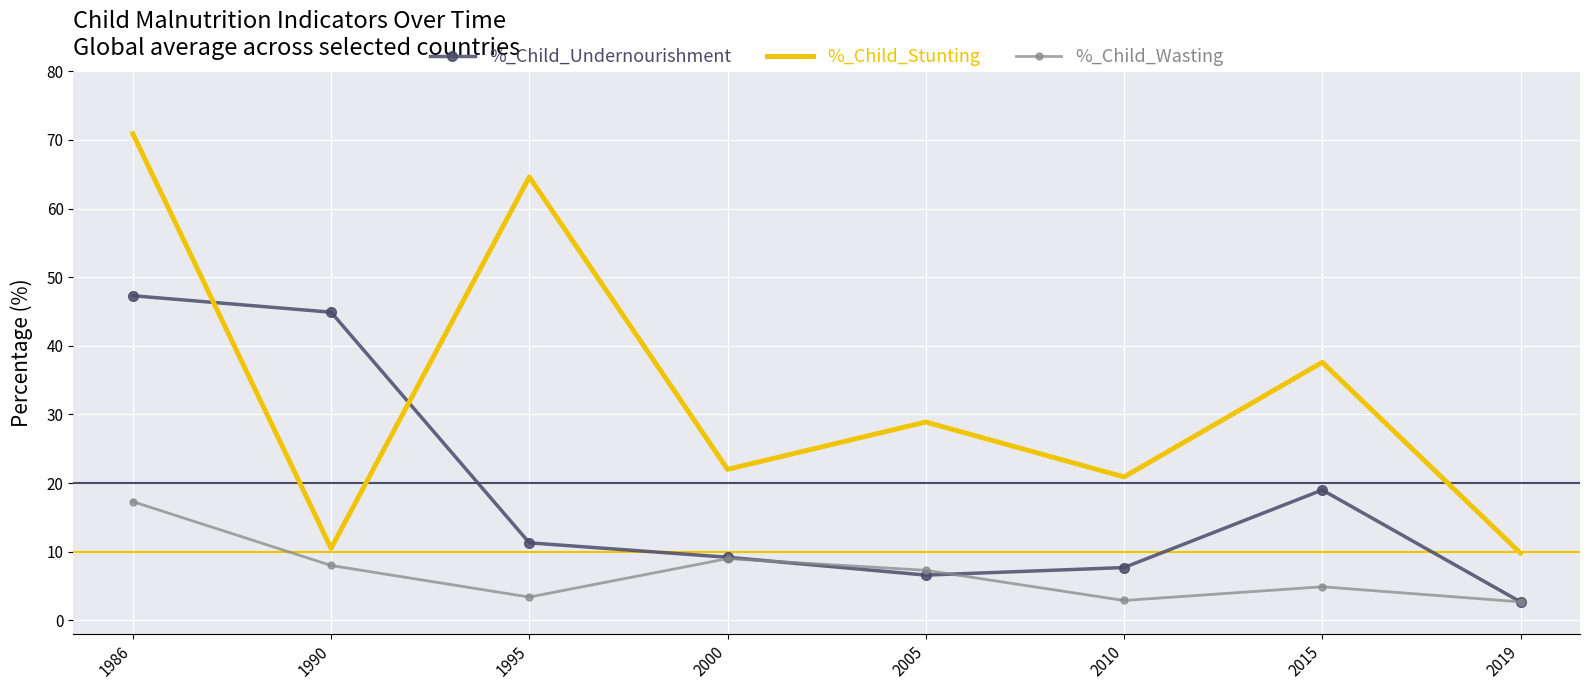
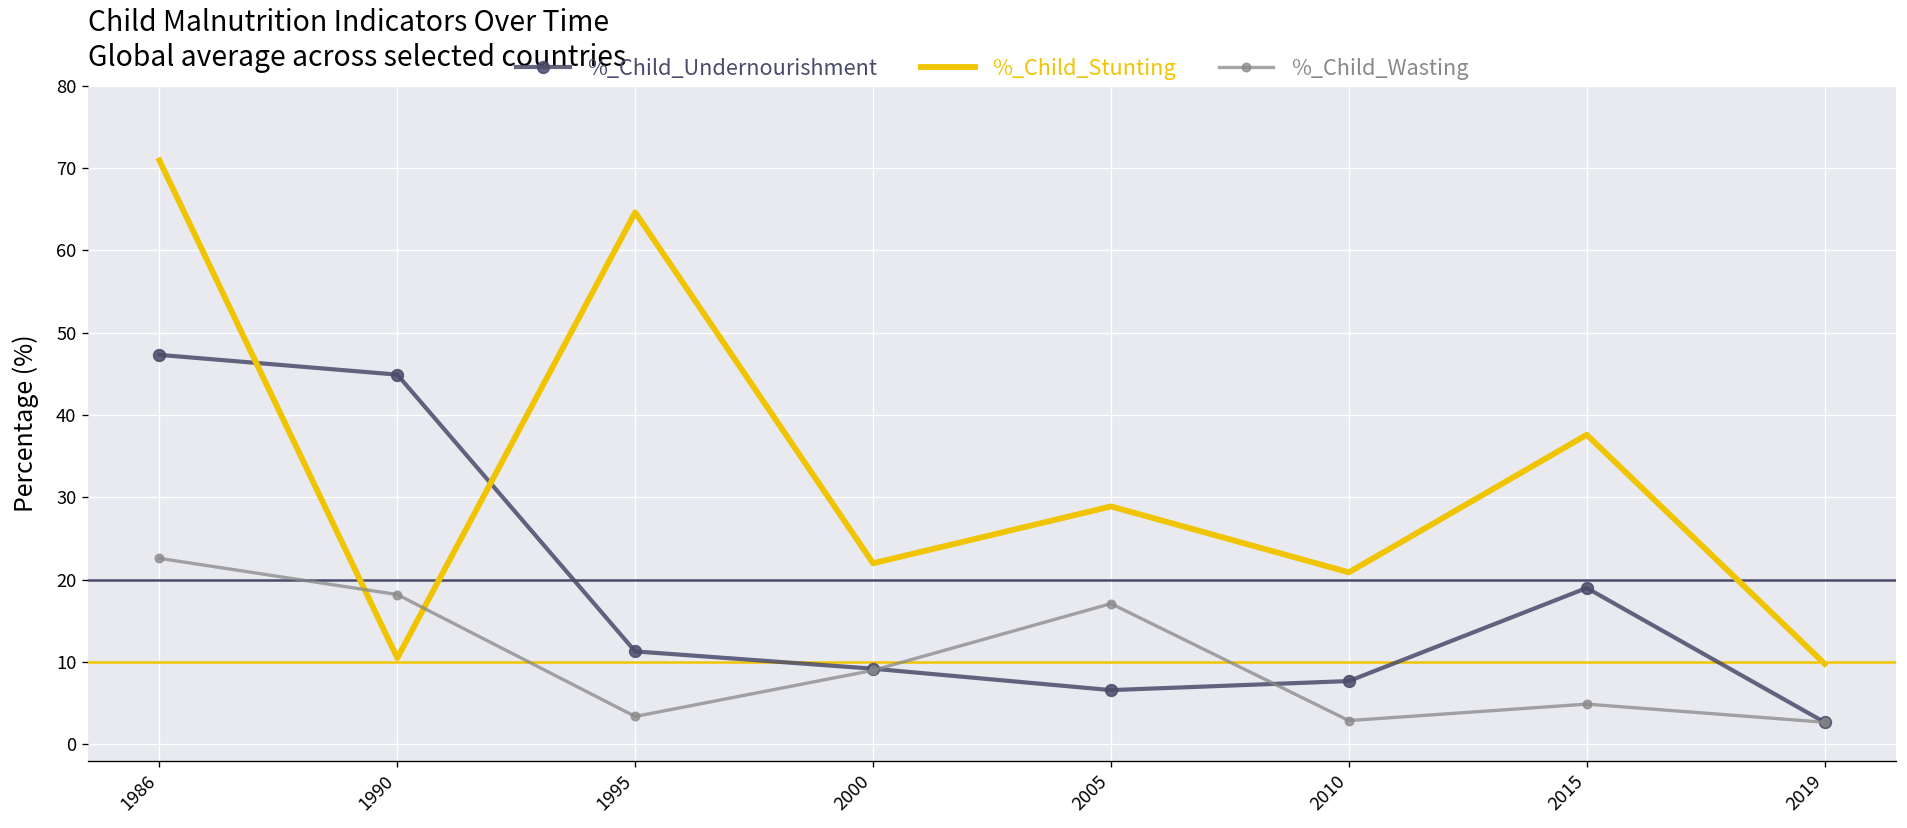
%_Child_Wasting, 1986: 17 -> 23
%_Child_Wasting, 1990: 8 -> 18
%_Child_Wasting, 2005: 7 -> 17
